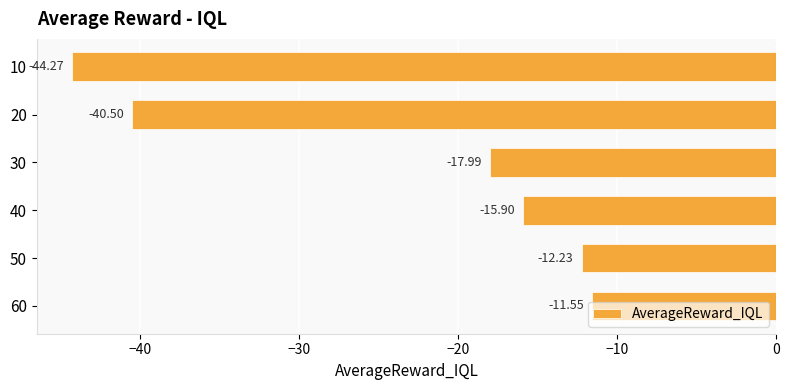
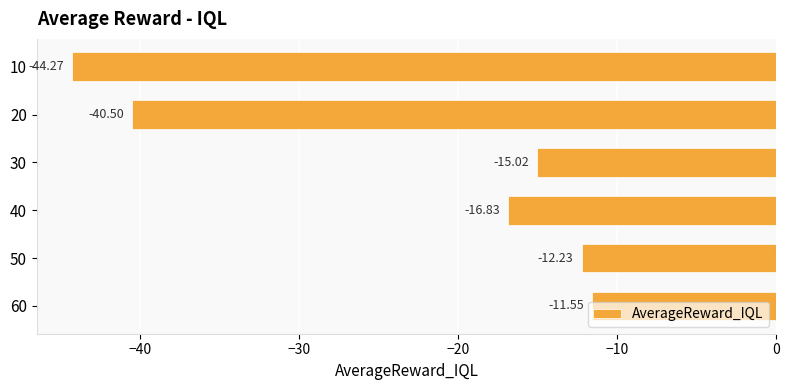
30: -17.99 -> -15.02
40: -15.90 -> -16.83
